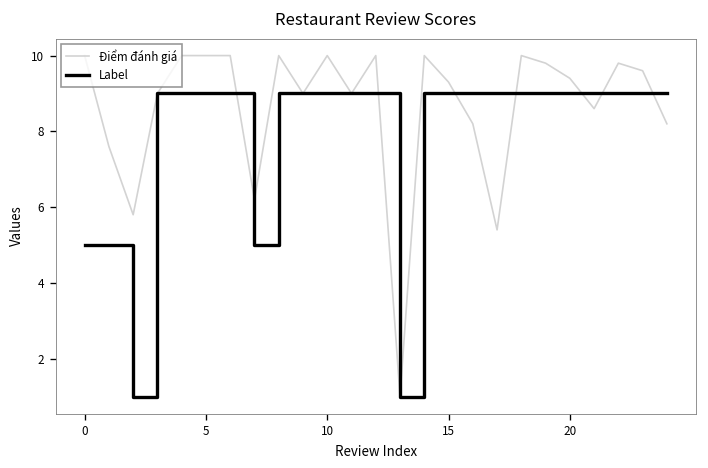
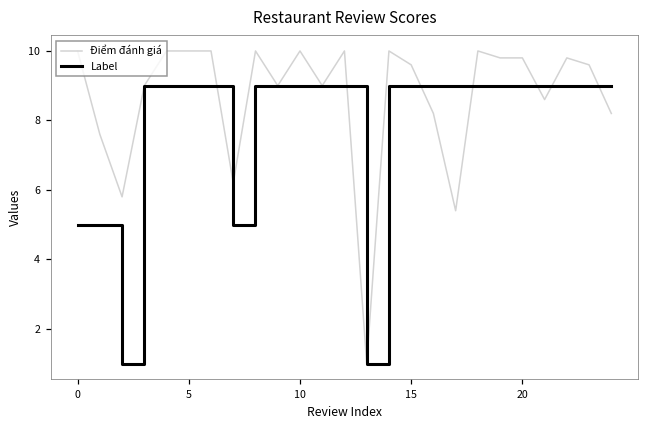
Điểm đánh giá, 15: 9.3 -> 9.6
Điểm đánh giá, 20: 9.4 -> 9.8
